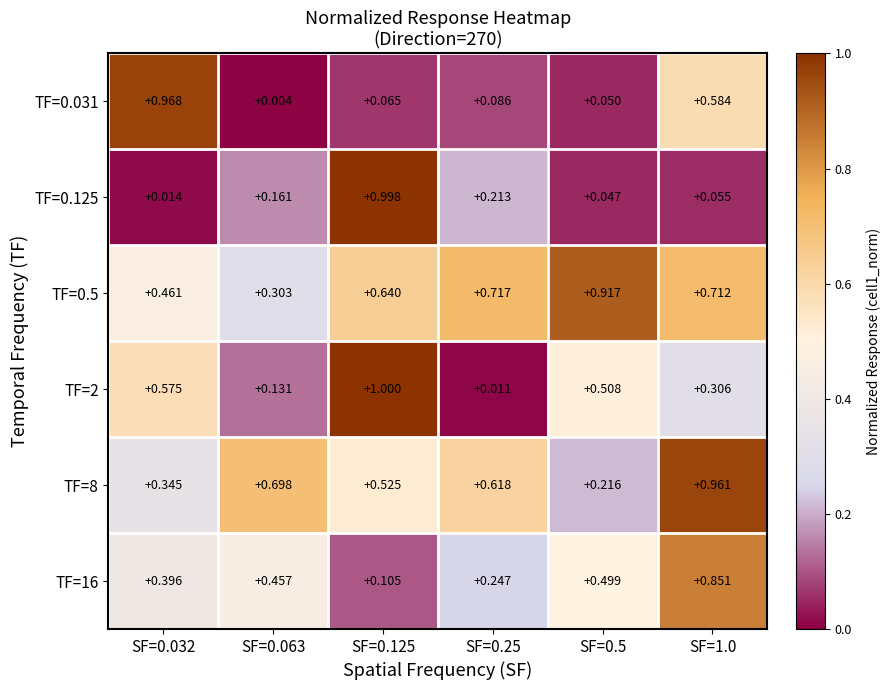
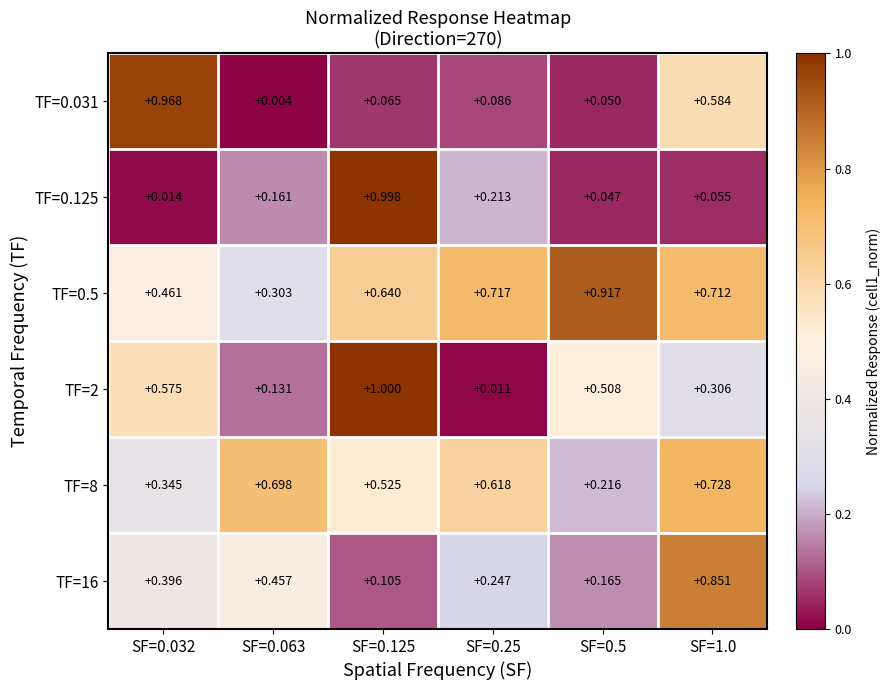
TF=8, SF=1.0: +0.961 -> +0.728
TF=16, SF=0.5: +0.499 -> +0.165
